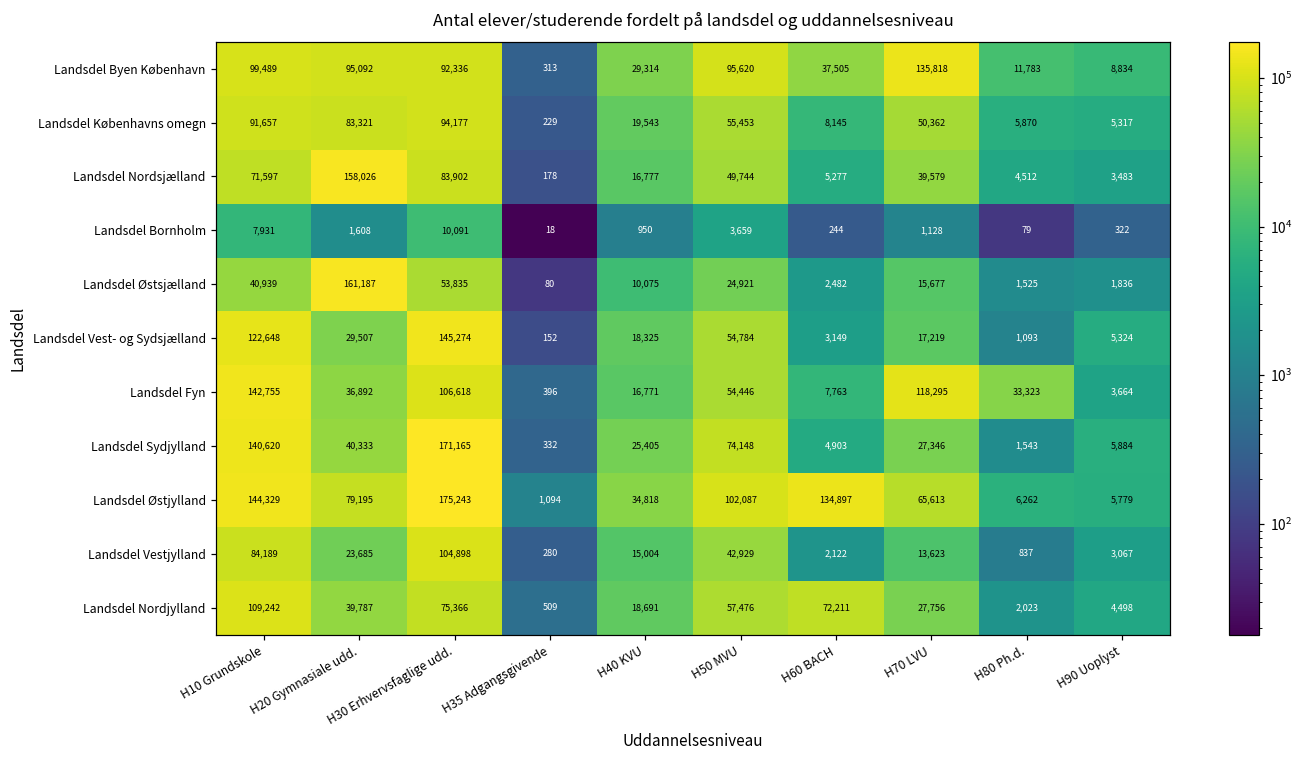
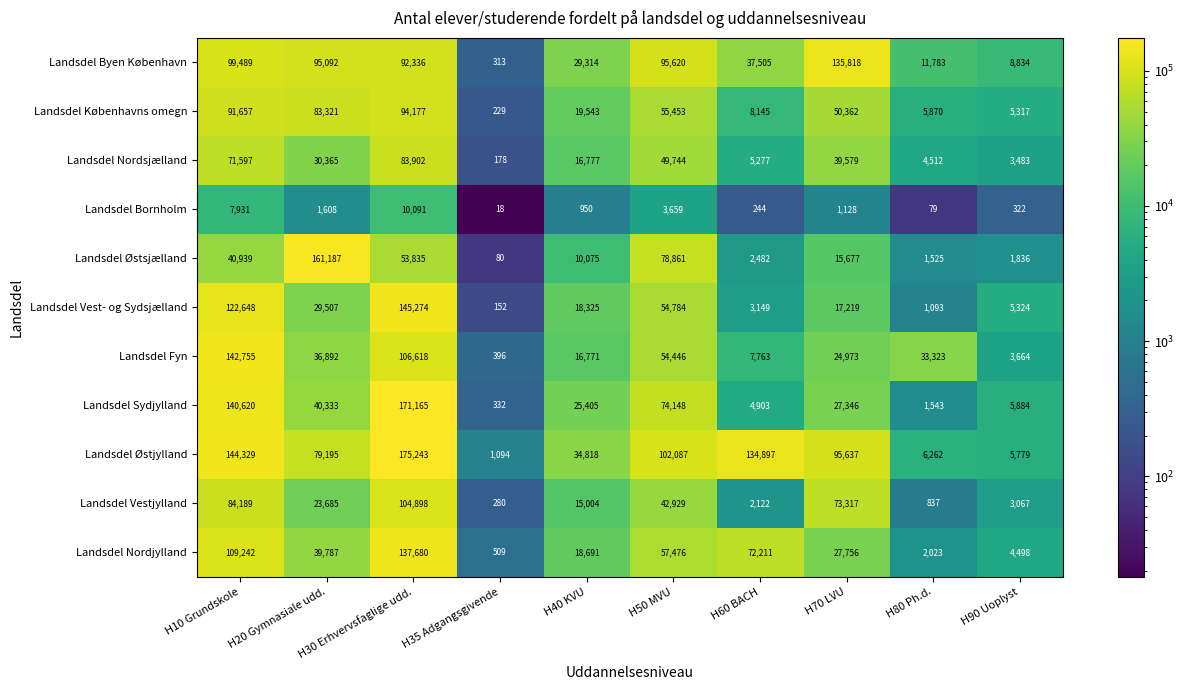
Landsdel Nordsjælland, H20 Gymnasiale udd.: 158,026 -> 30,365
Landsdel Østsjælland, H50 MVU: 24,921 -> 78,861
Landsdel Fyn, H70 LVU: 118,295 -> 24,973
Landsdel Østjylland, H70 LVU: 65,613 -> 95,637
Landsdel Vestjylland, H70 LVU: 13,623 -> 73,317
Landsdel Nordjylland, H30 Erhvervsfaglige udd.: 75,366 -> 137,680
